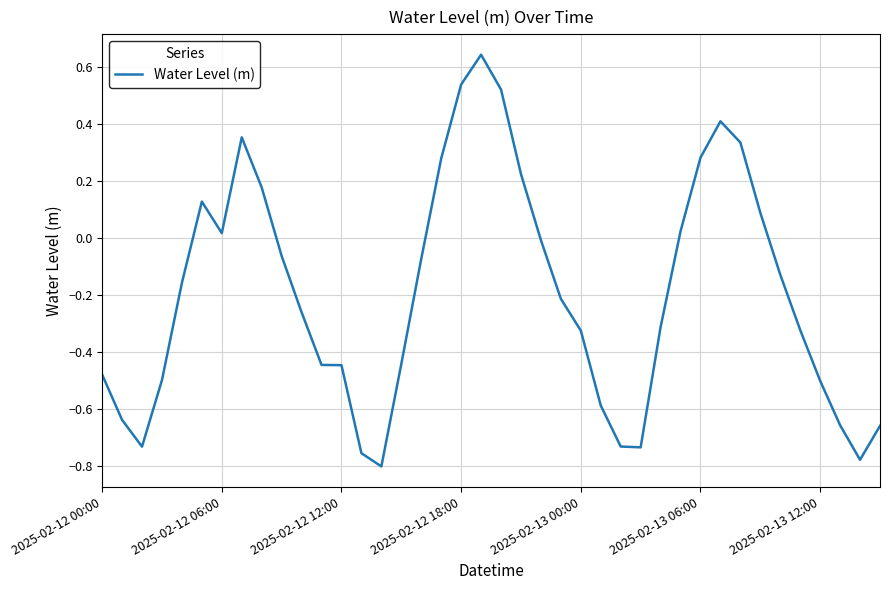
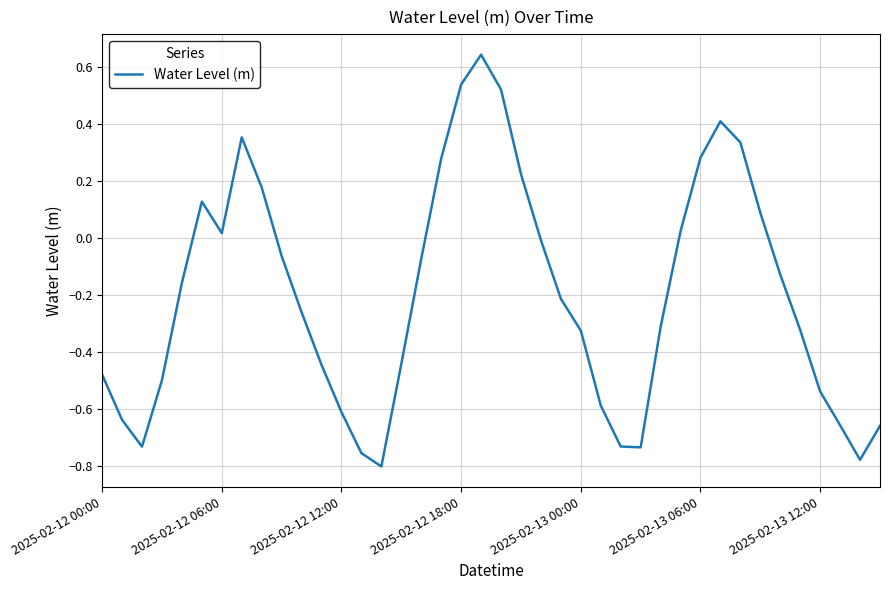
2025-02-12 12:00: -0.45 -> -0.61
2025-02-13 12:00: -0.50 -> -0.54
